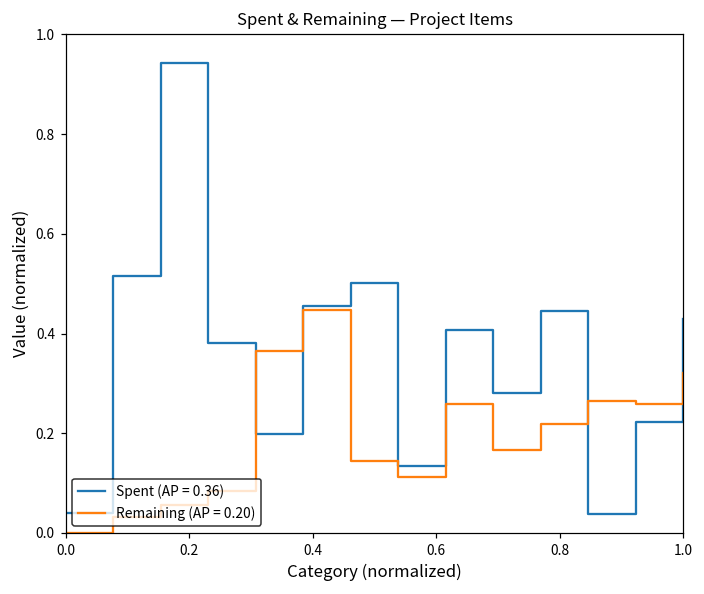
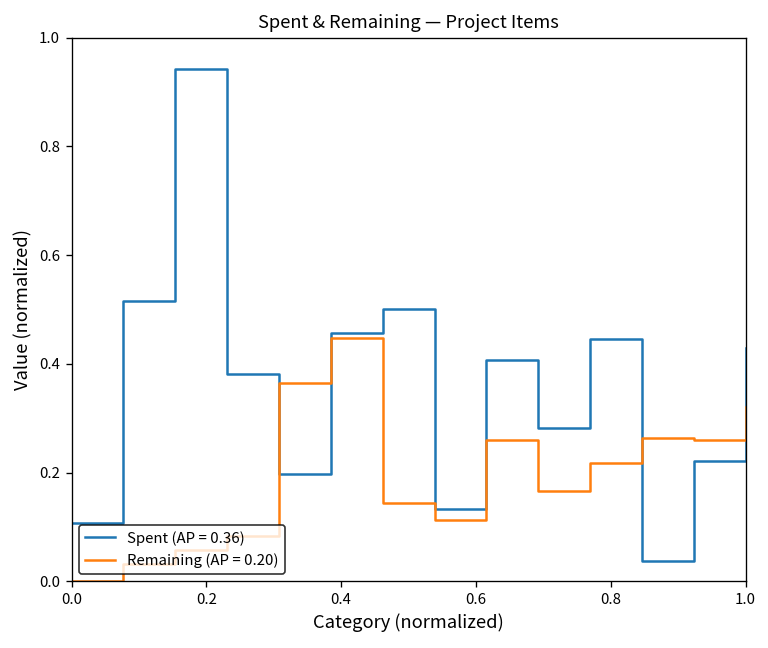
Spent (AP = 0.36), 0.0: 0.04 -> 0.11
